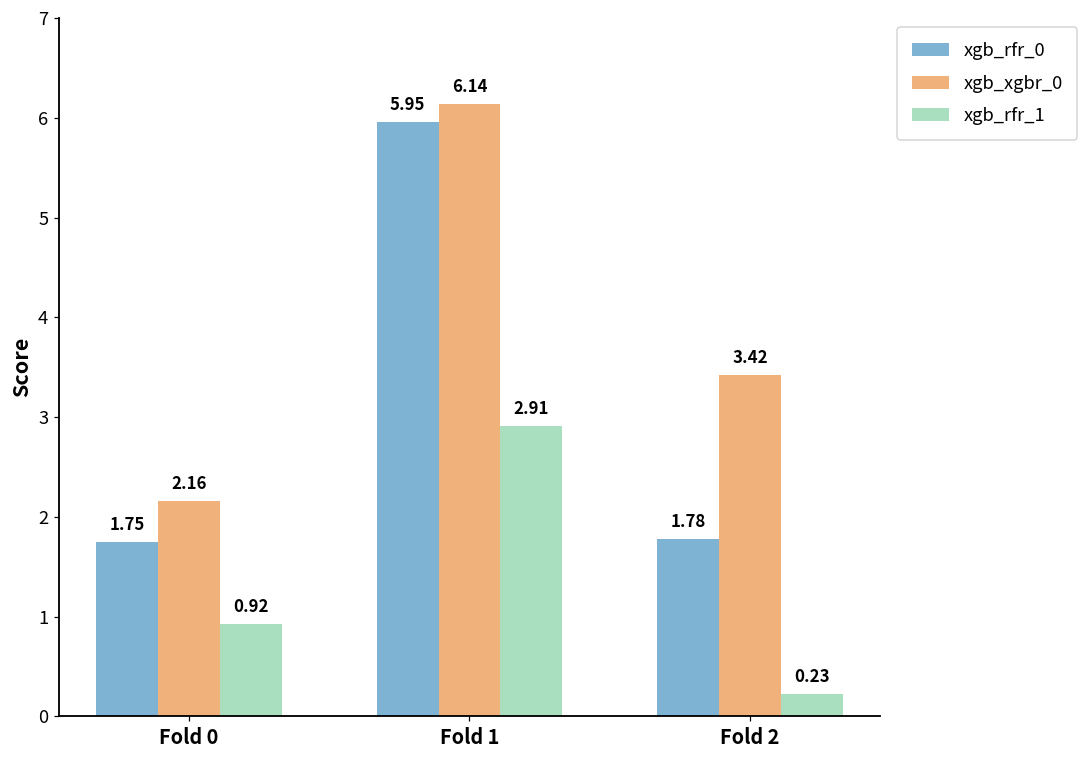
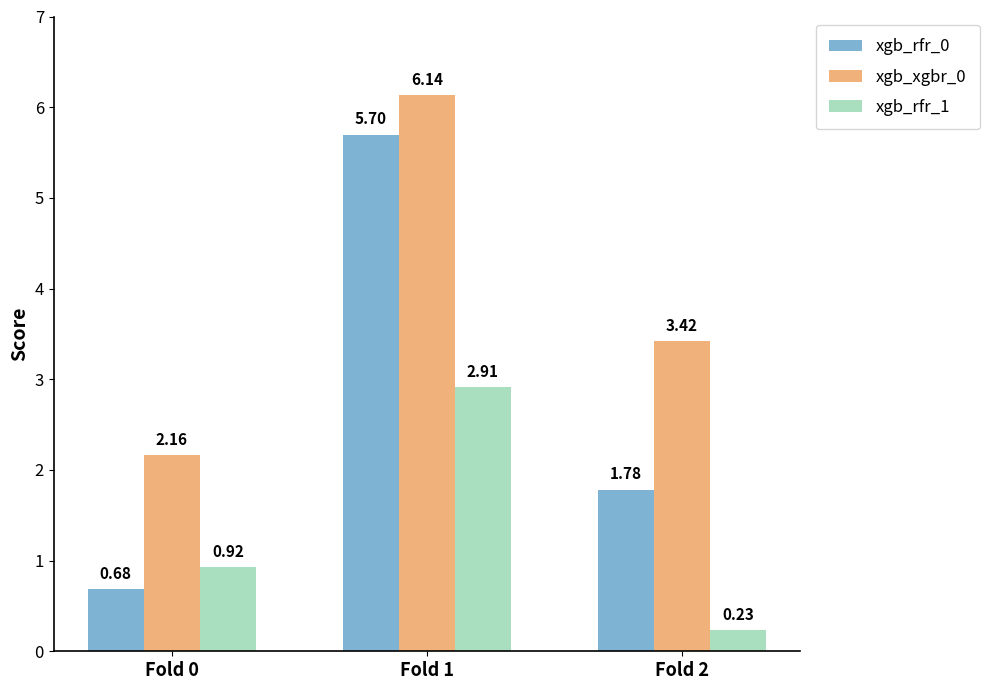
xgb_rfr_0, Fold 0: 1.75 -> 0.68
xgb_rfr_0, Fold 1: 5.95 -> 5.70
